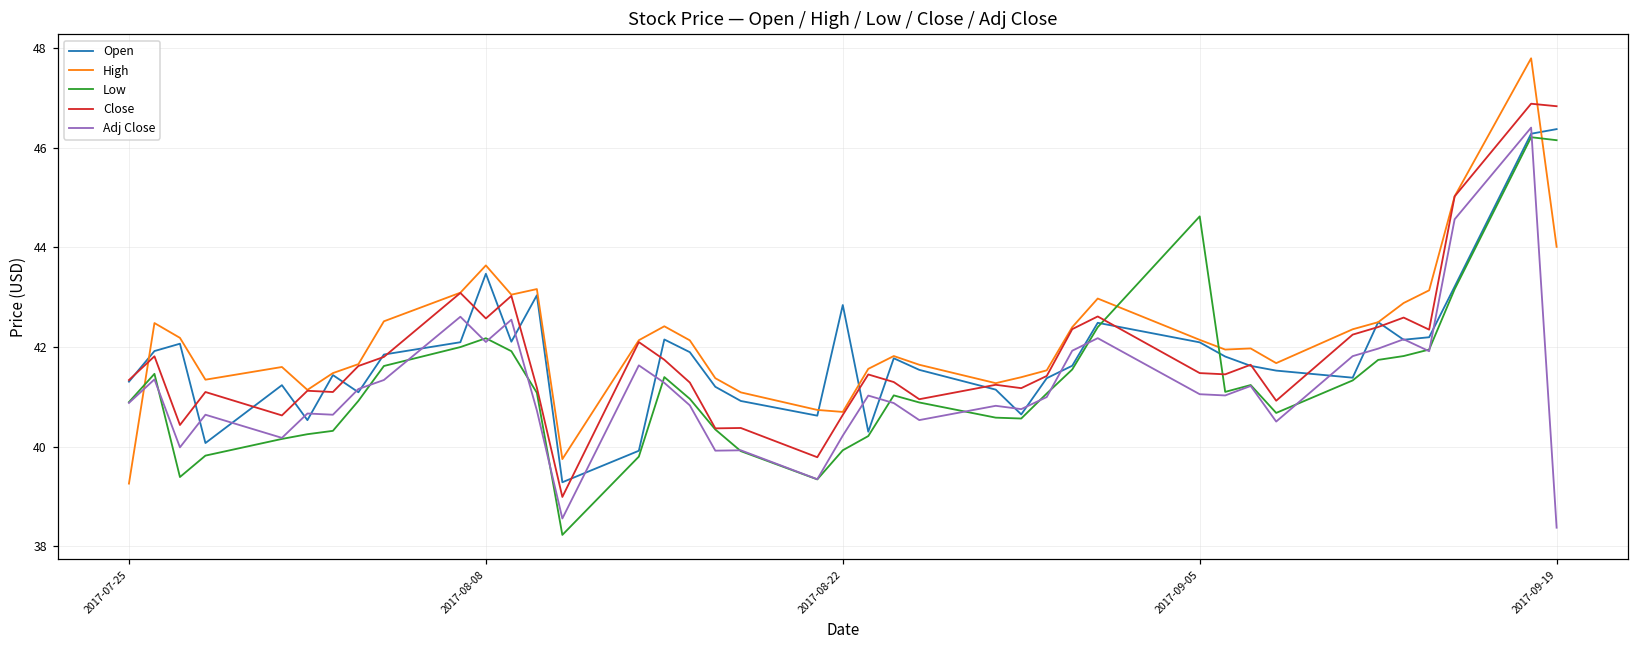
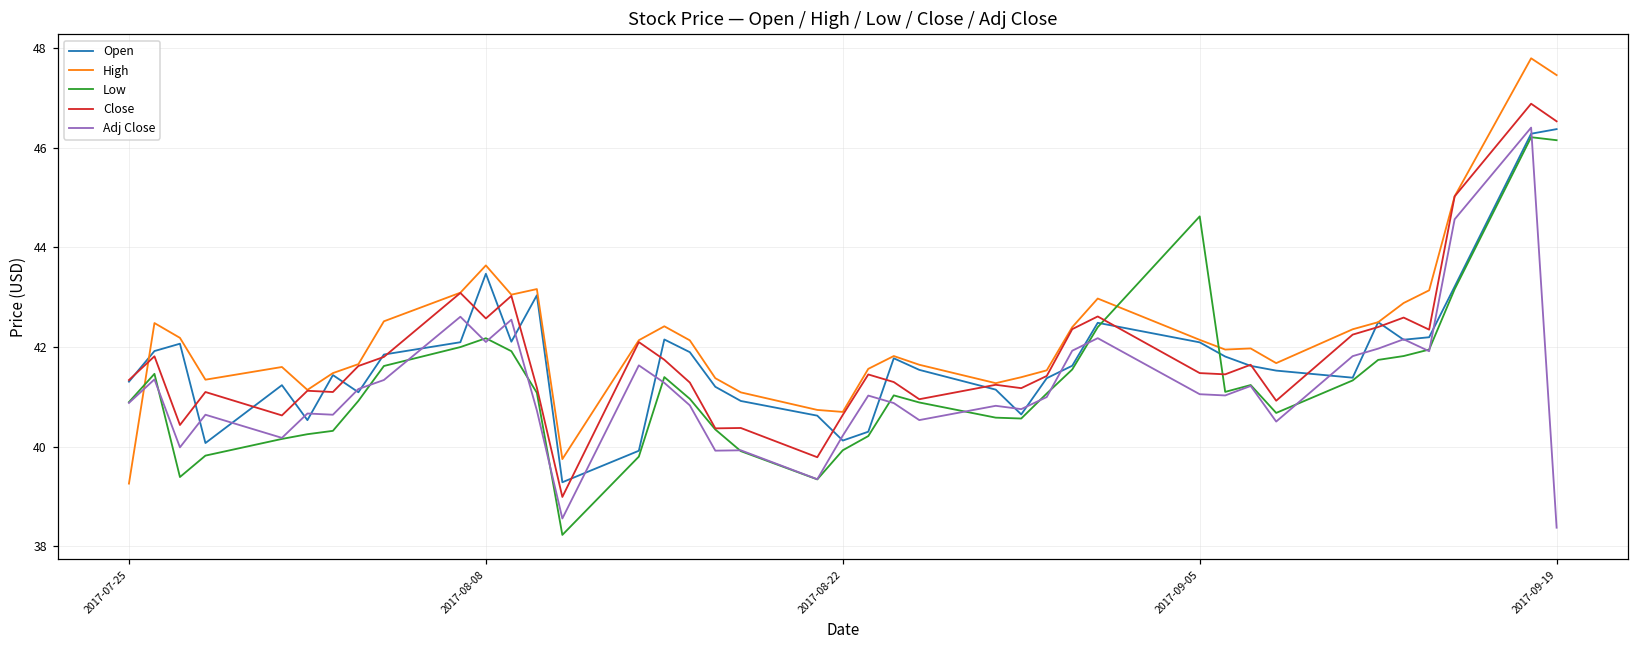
Open, 2017-08-22: 42.8 -> 40.1
High, 2017-09-19: 44.0 -> 47.5
Close, 2017-09-19: 46.8 -> 46.5
